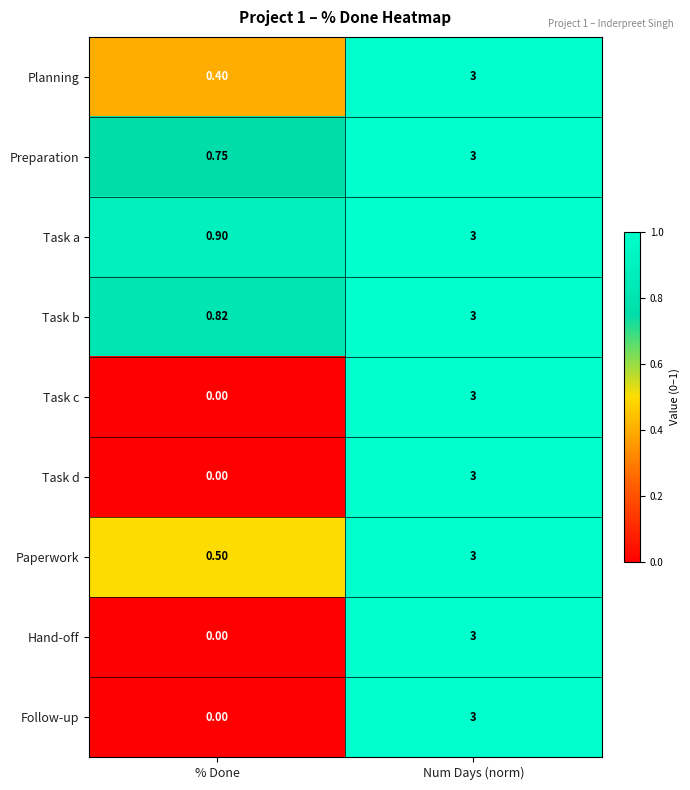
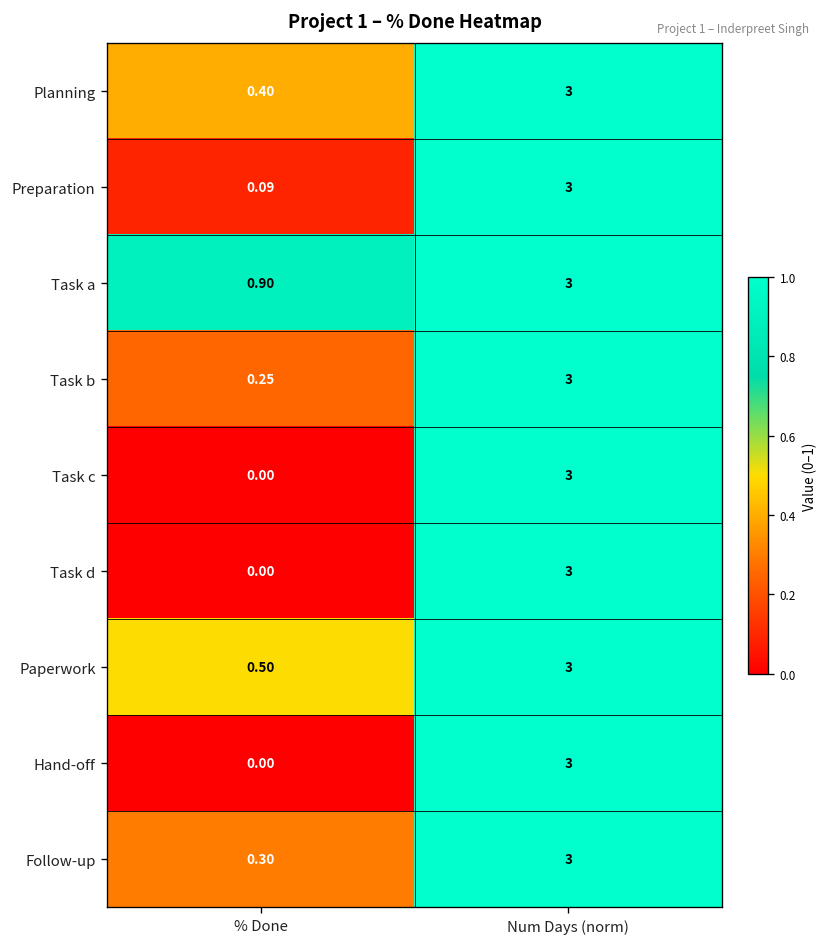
Preparation, % Done: 0.75 -> 0.09
Task b, % Done: 0.82 -> 0.25
Follow-up, % Done: 0.00 -> 0.30
